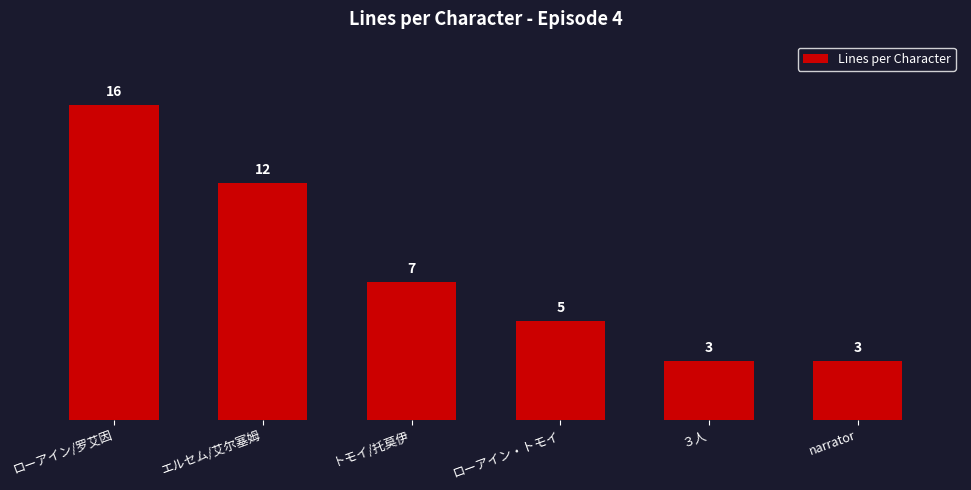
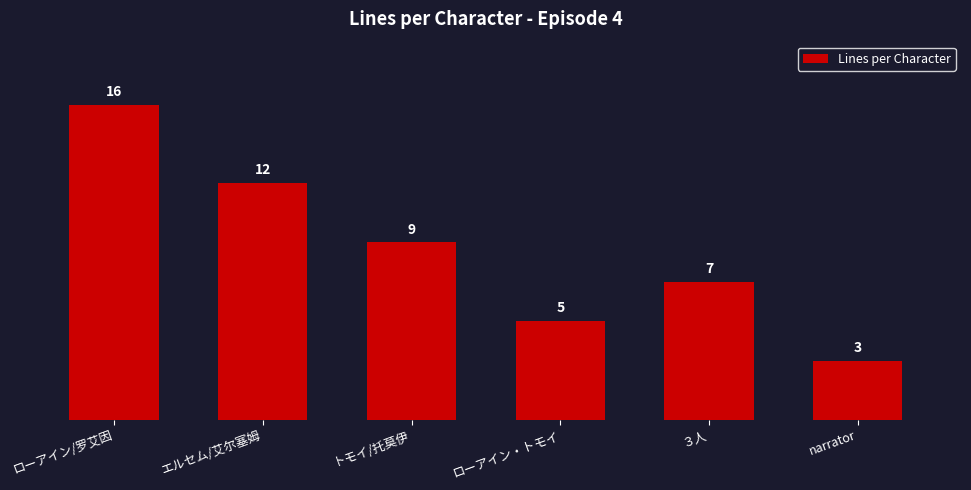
トモイ/托莫伊: 7 -> 9
３人: 3 -> 7
